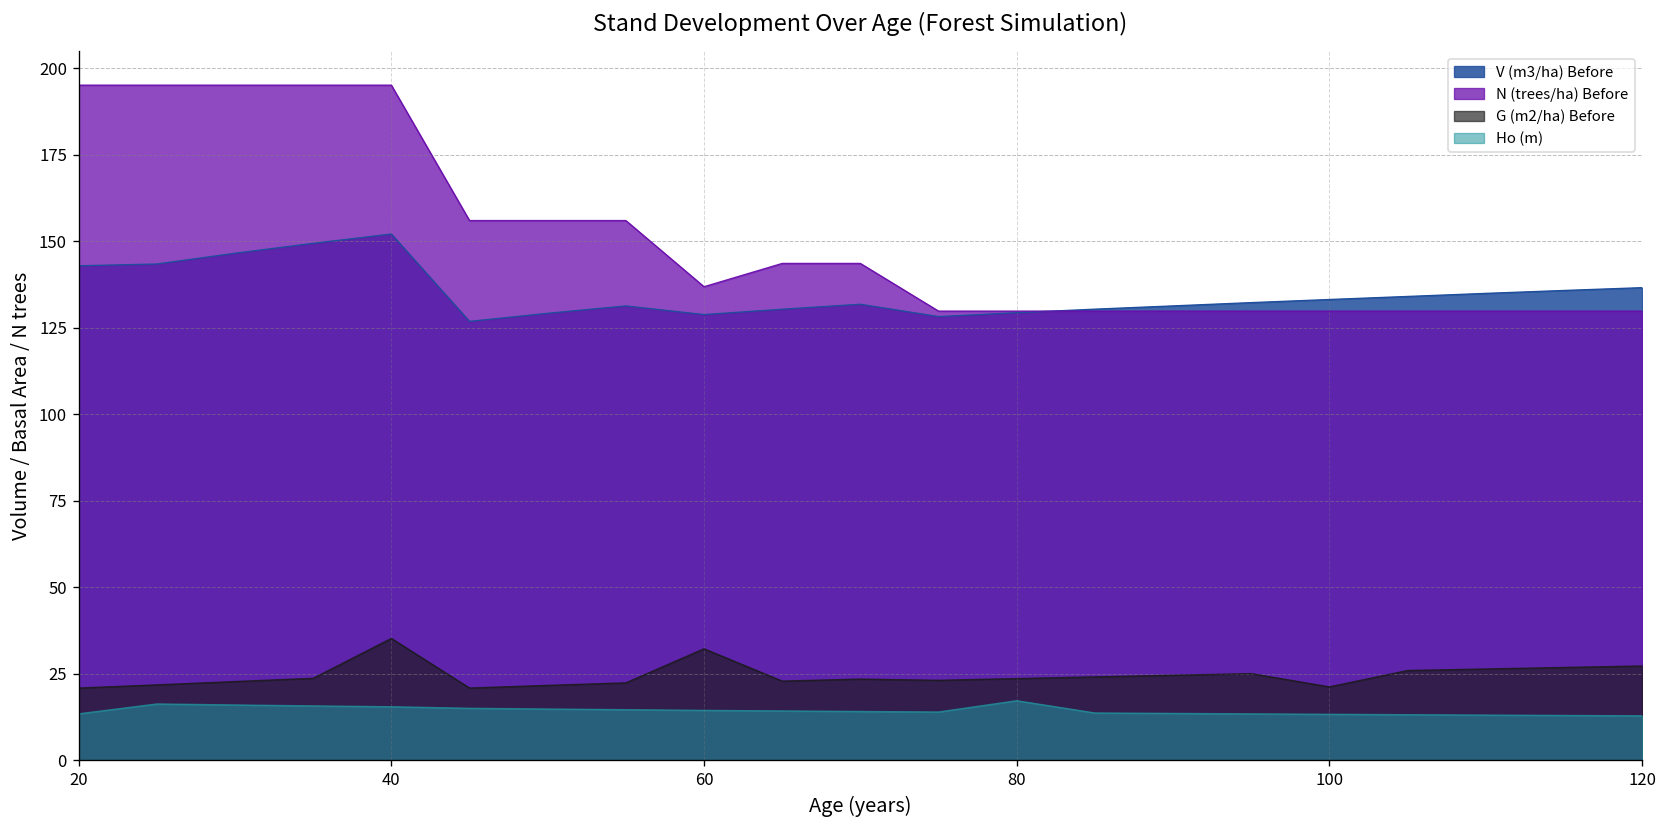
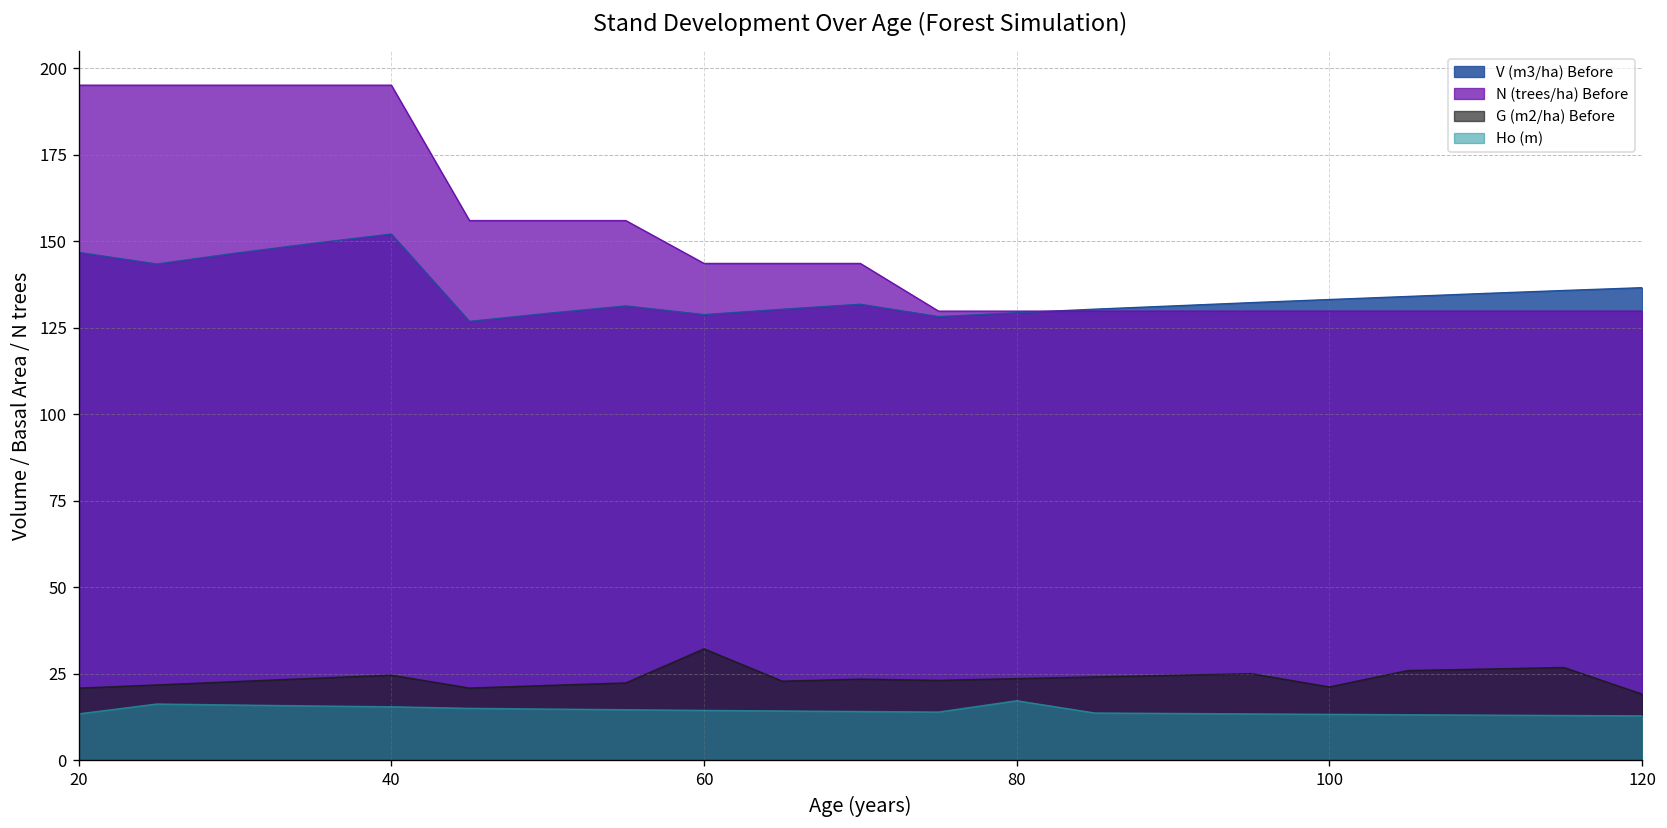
V (m3/ha) Before, 20: 143 -> 147
G (m2/ha) Before, 40: 35 -> 25
N (trees/ha) Before, 60: 137 -> 144
G (m2/ha) Before, 120: 27 -> 19
